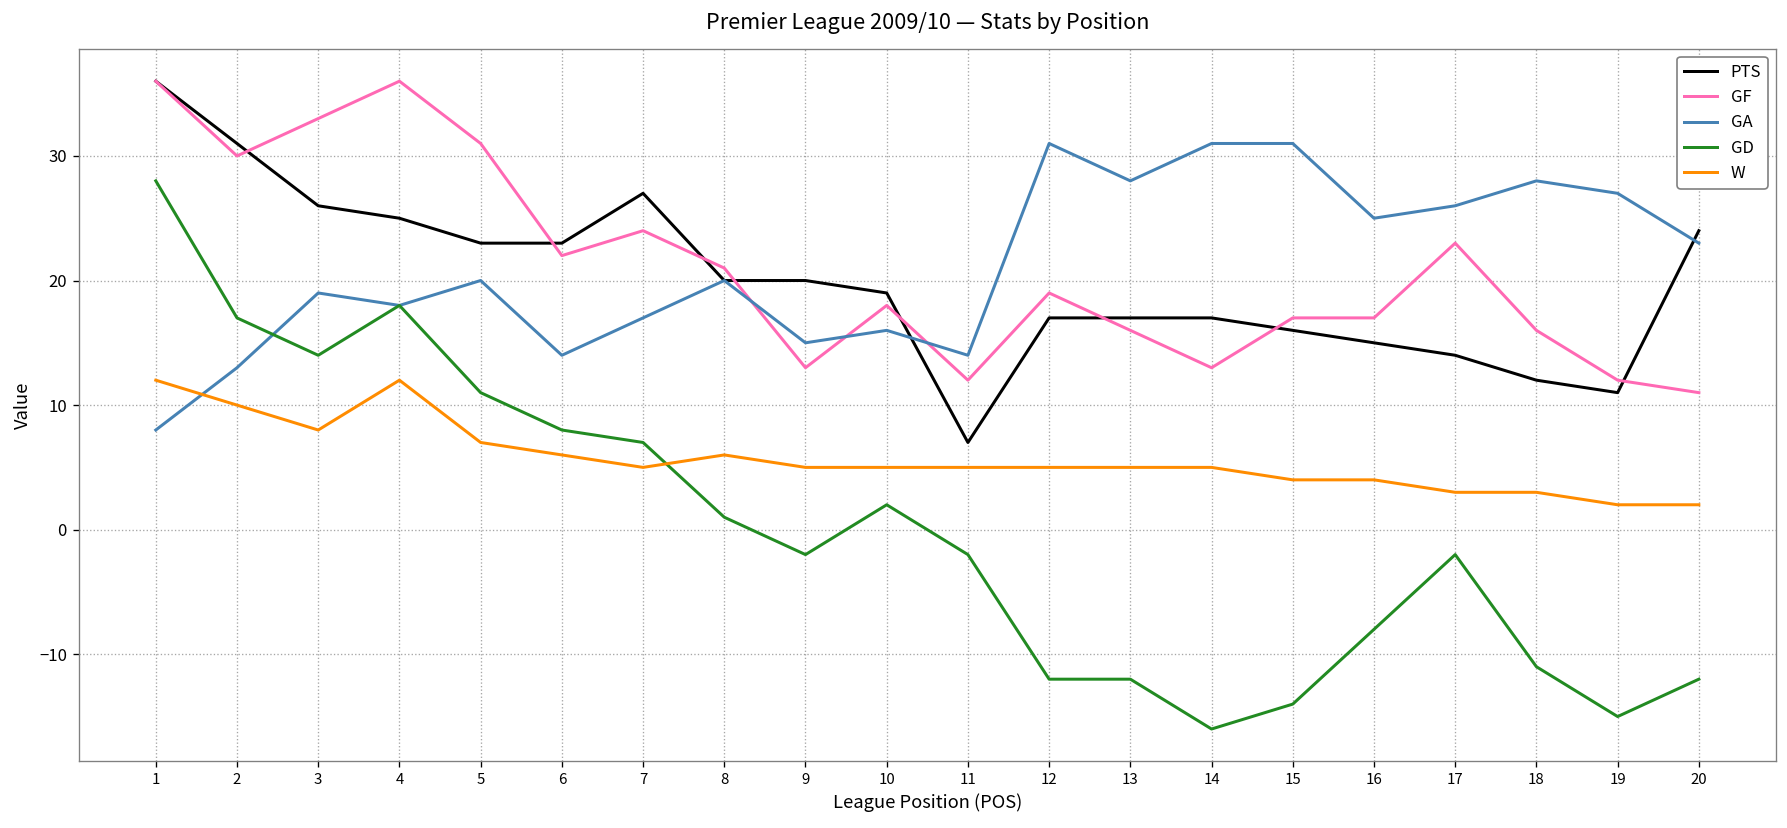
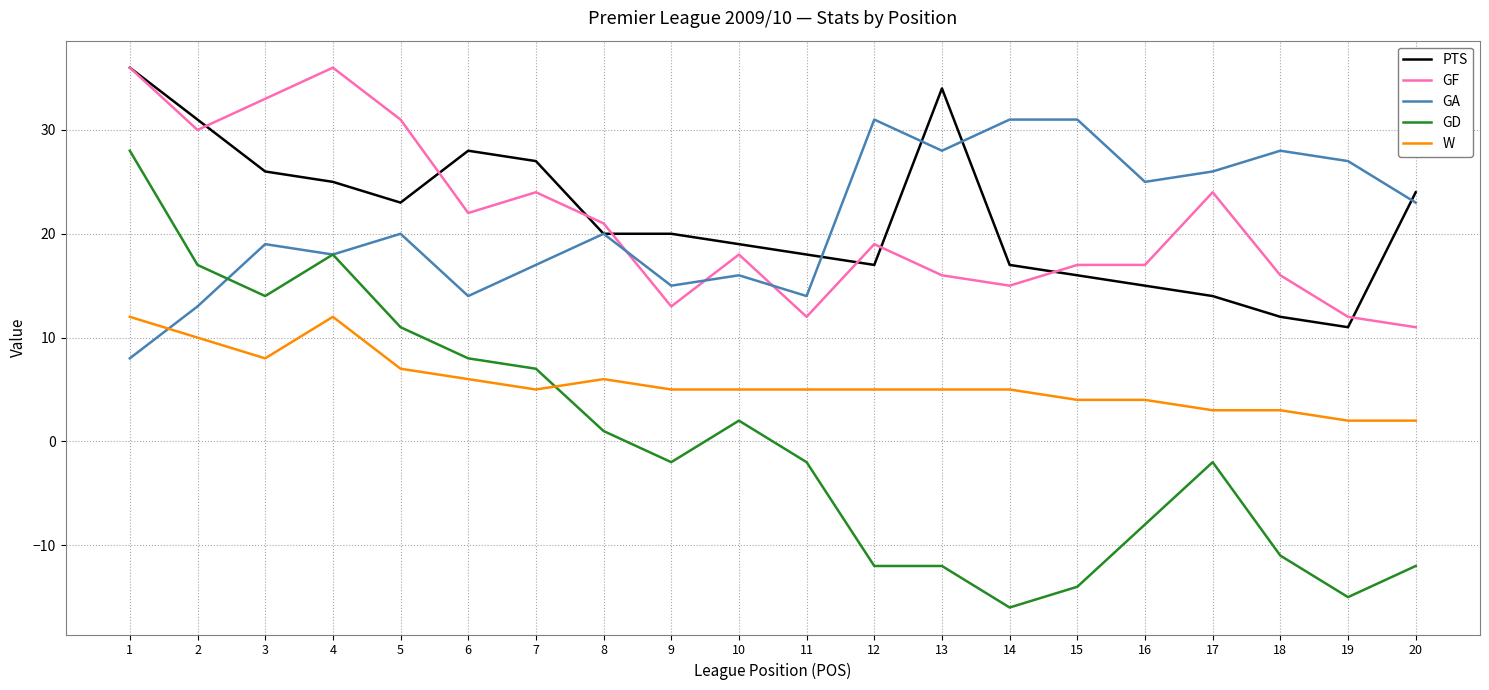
PTS, 6: 23 -> 28
PTS, 11: 7 -> 18
PTS, 13: 17 -> 34
GF, 14: 13 -> 15
GF, 17: 23 -> 24
